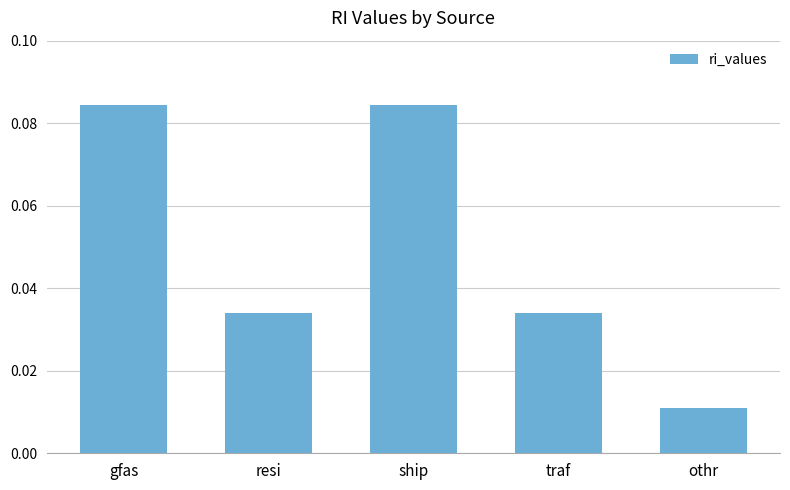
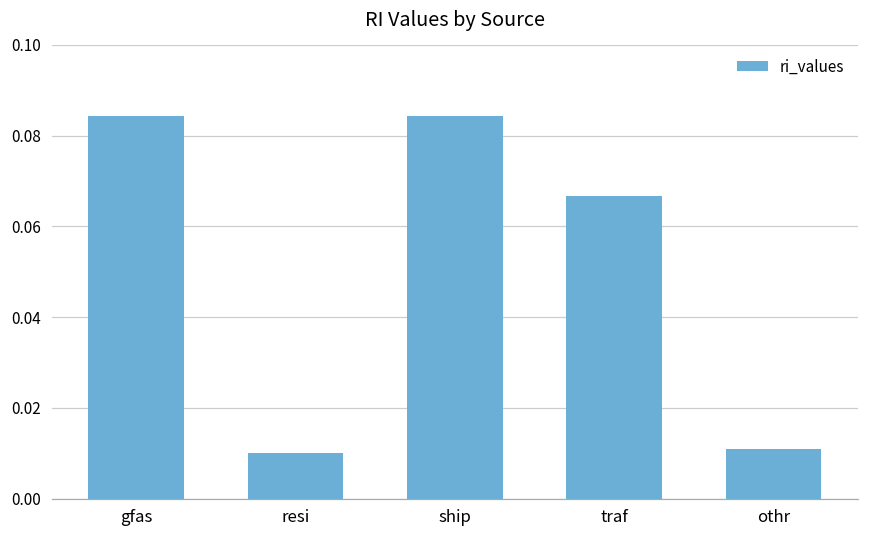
resi: 0.034 -> 0.010
traf: 0.034 -> 0.067
